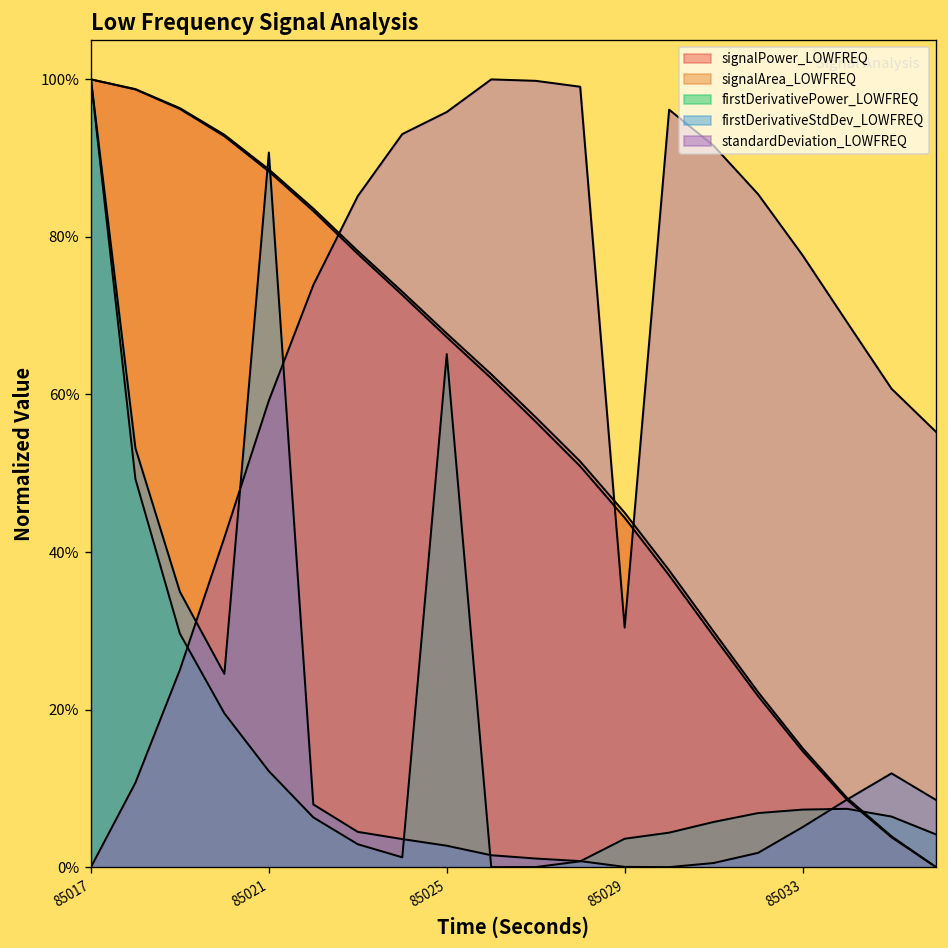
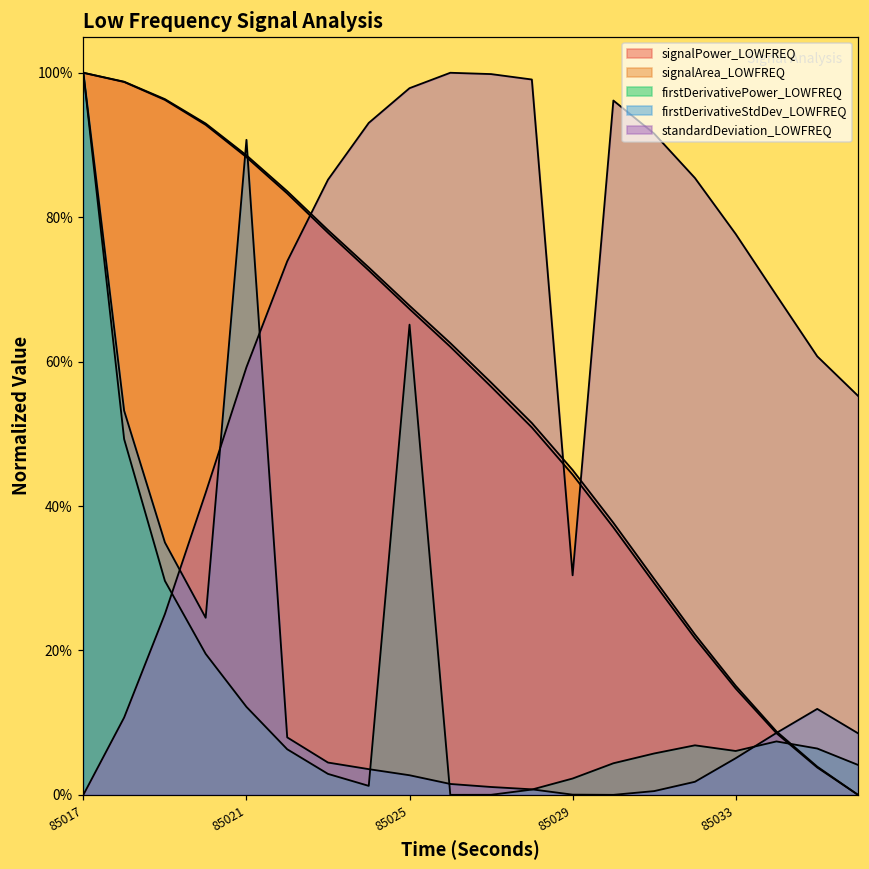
standardDeviation_LOWFREQ, 85025: 96% -> 98%
firstDerivativePower_LOWFREQ, 85029: 4% -> 2%
firstDerivativePower_LOWFREQ, 85033: 7% -> 6%
